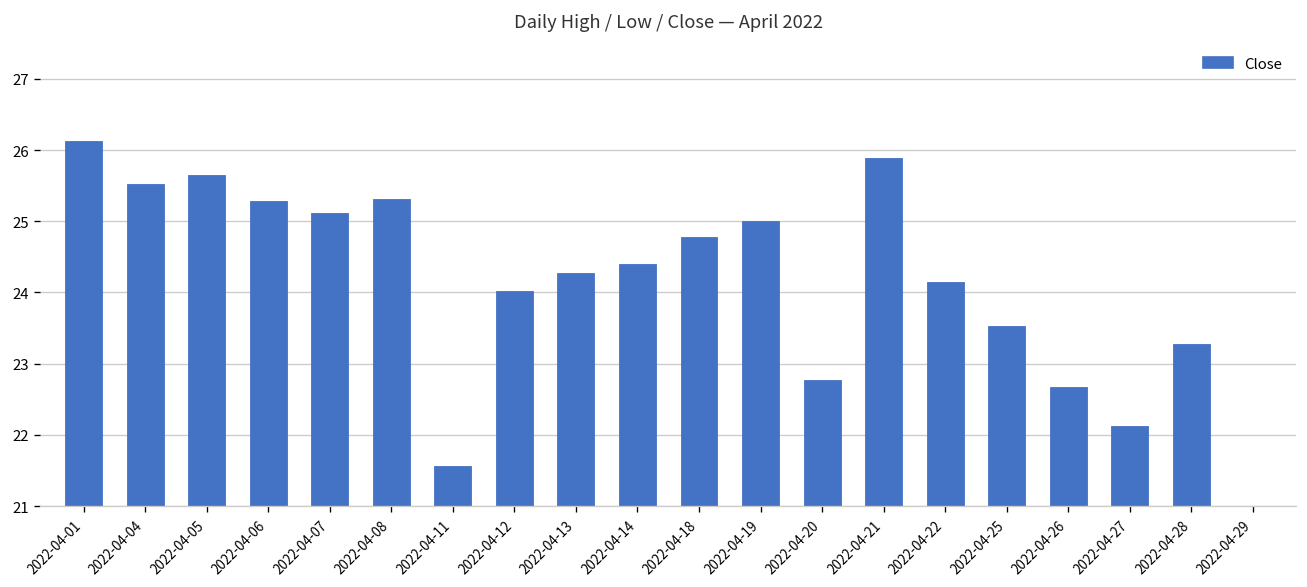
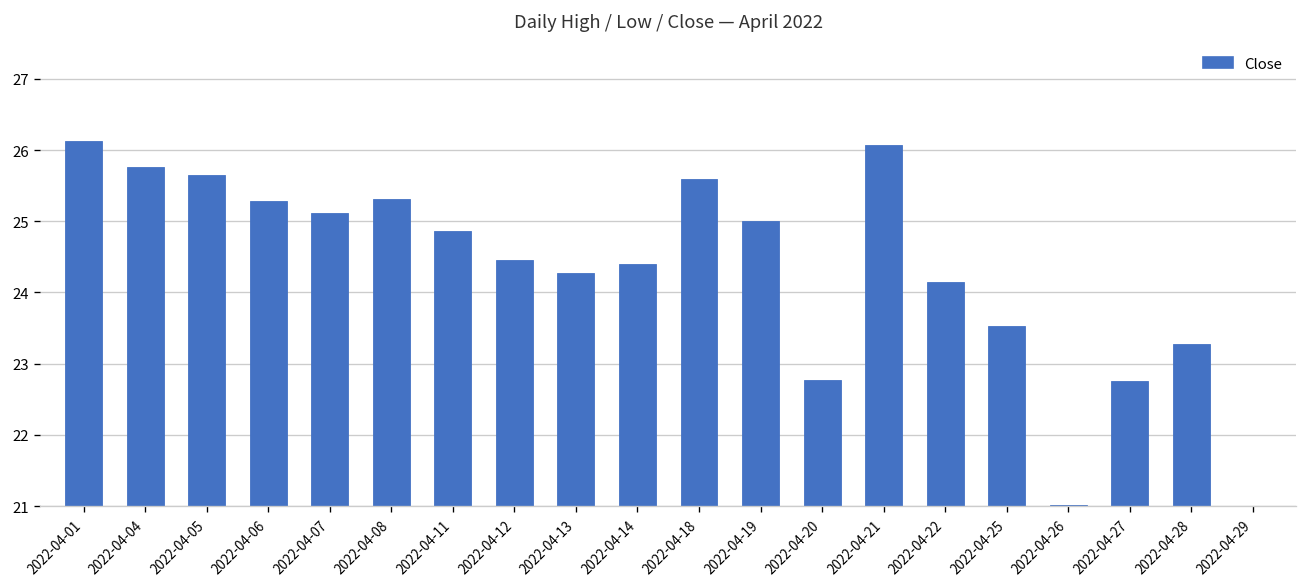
2022-04-04: 25.5 -> 25.8
2022-04-11: 21.6 -> 24.9
2022-04-12: 24.0 -> 24.5
2022-04-18: 24.8 -> 25.6
2022-04-21: 25.9 -> 26.1
2022-04-26: 22.7 -> 21.0
2022-04-27: 22.1 -> 22.8
